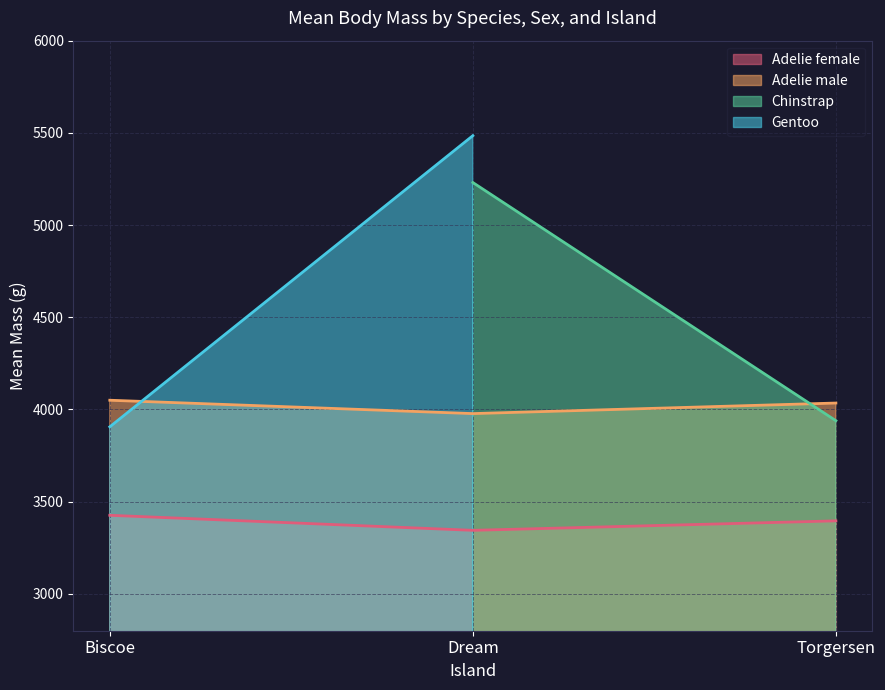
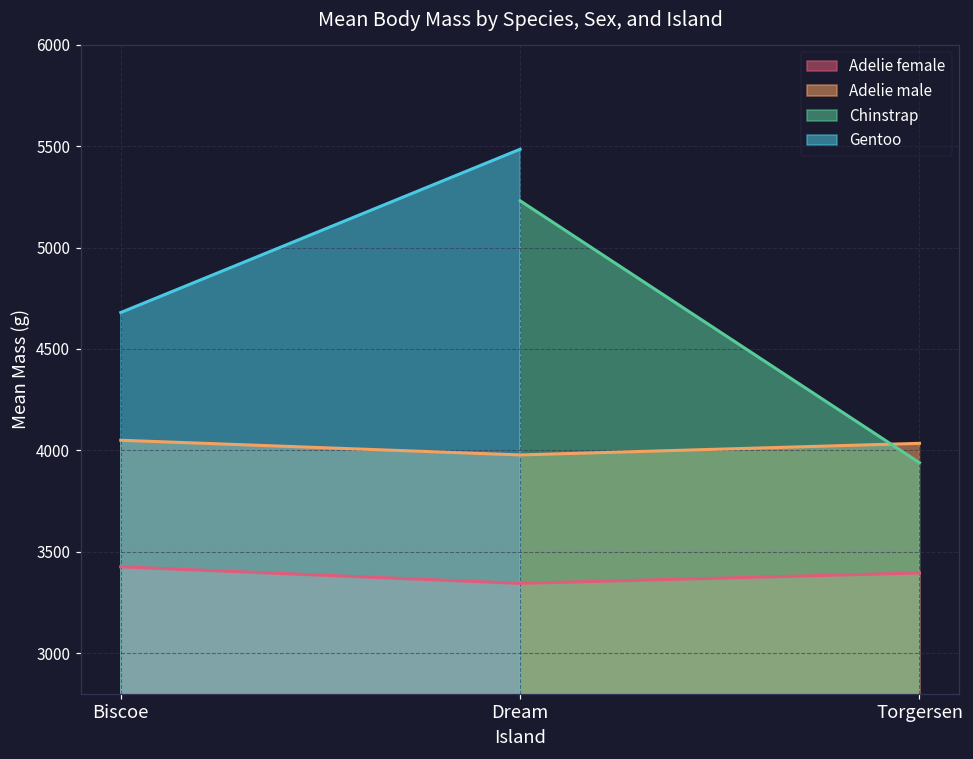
Gentoo, Biscoe: 3910 -> 4680
